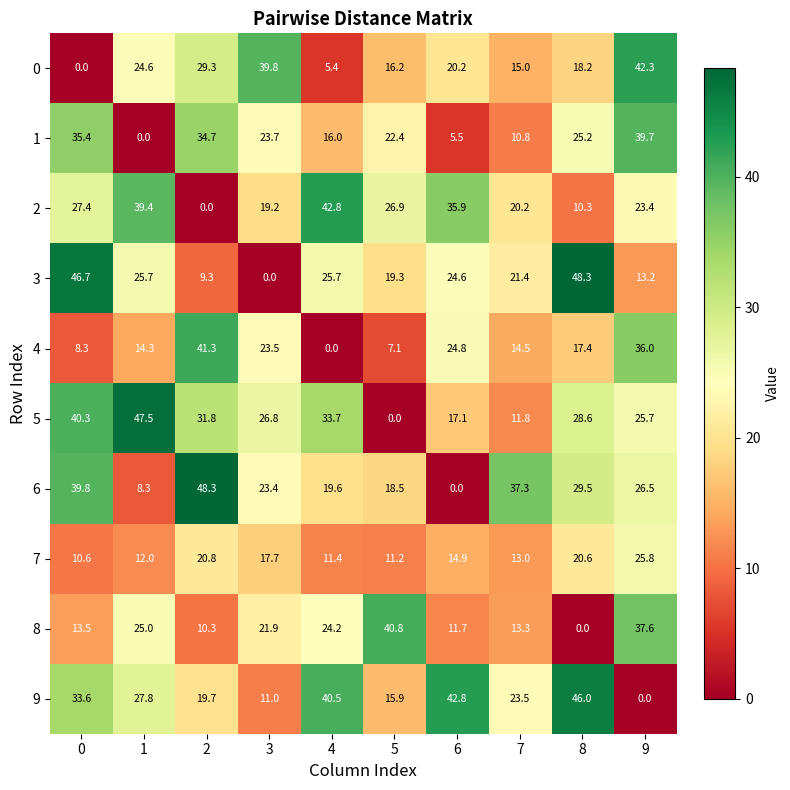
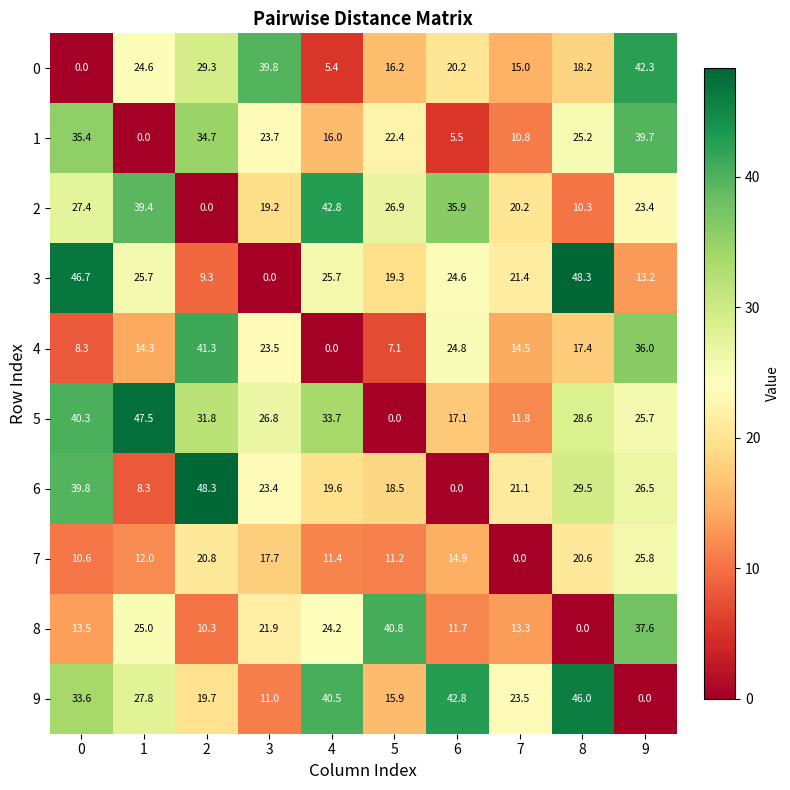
6, 7: 37.3 -> 21.1
7, 7: 13.0 -> 0.0
